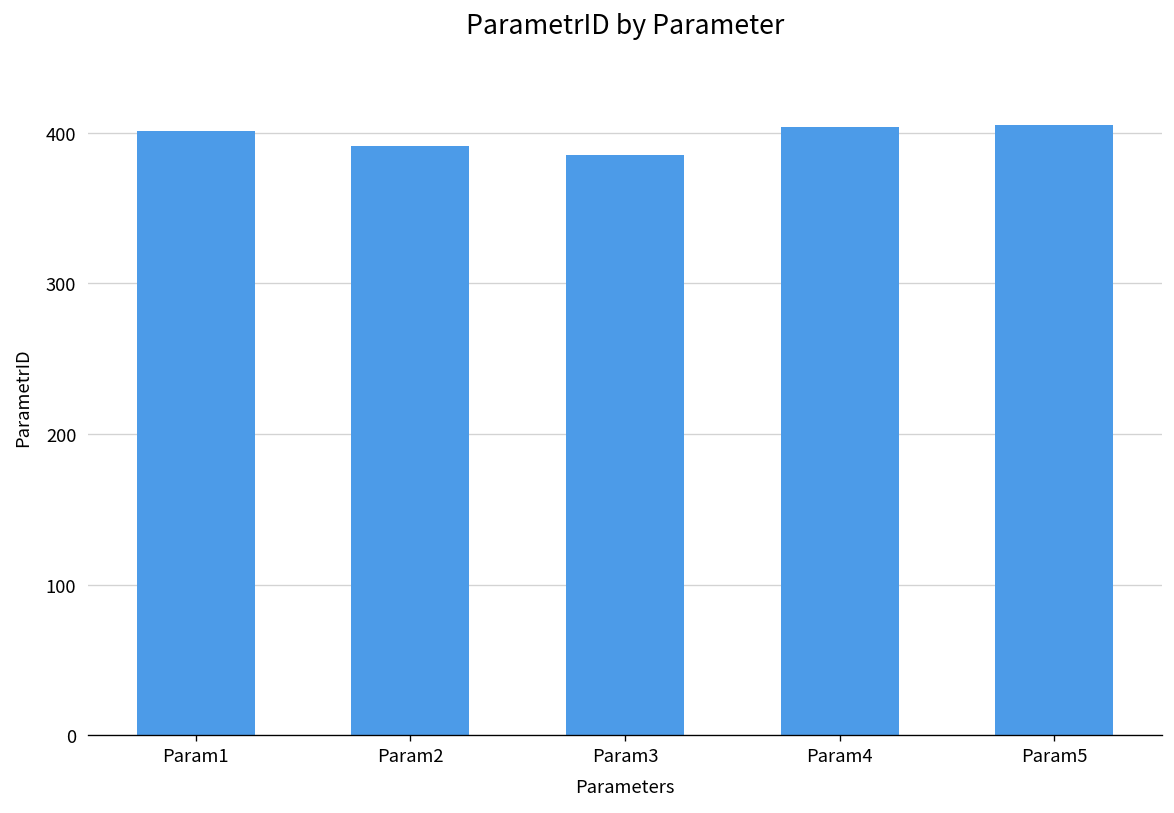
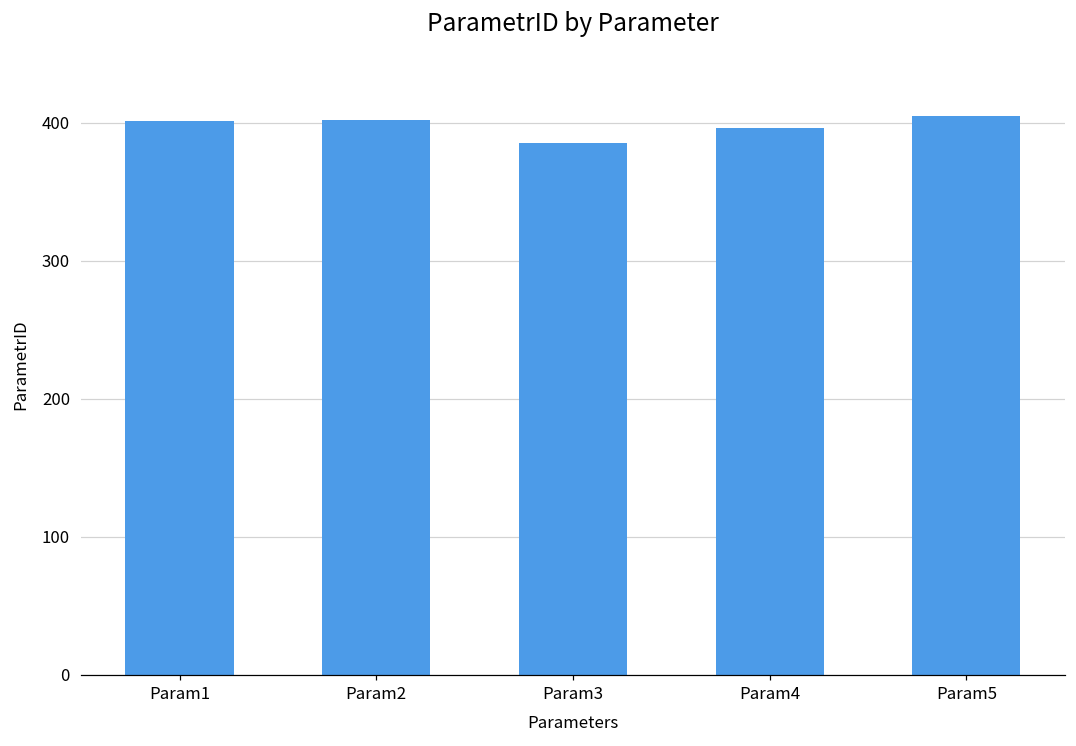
Param2: 391 -> 402
Param4: 404 -> 396
